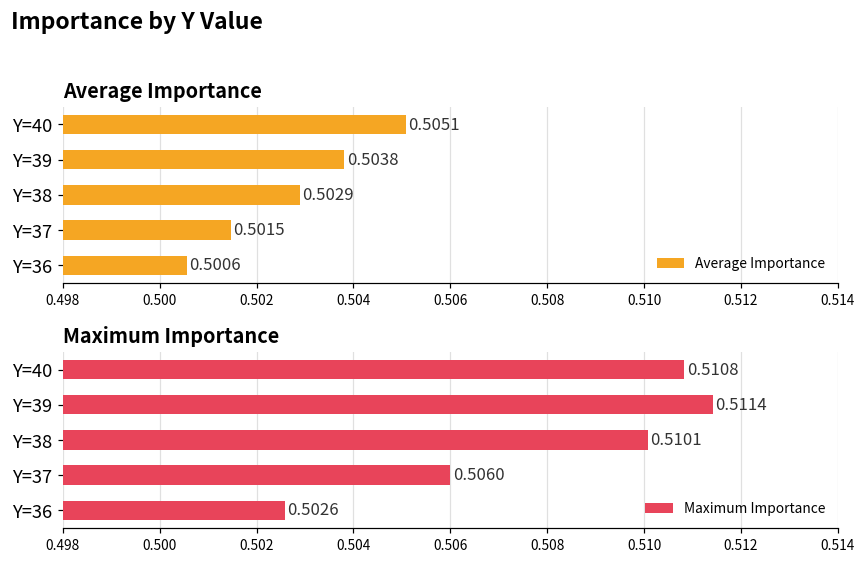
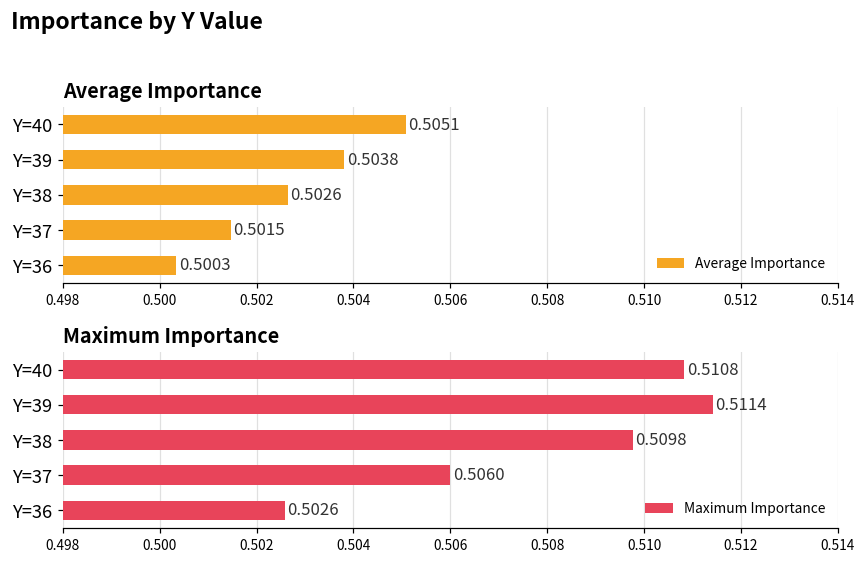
Average Importance, Y=38: 0.5029 -> 0.5026
Average Importance, Y=36: 0.5006 -> 0.5003
Maximum Importance, Y=38: 0.5101 -> 0.5098
